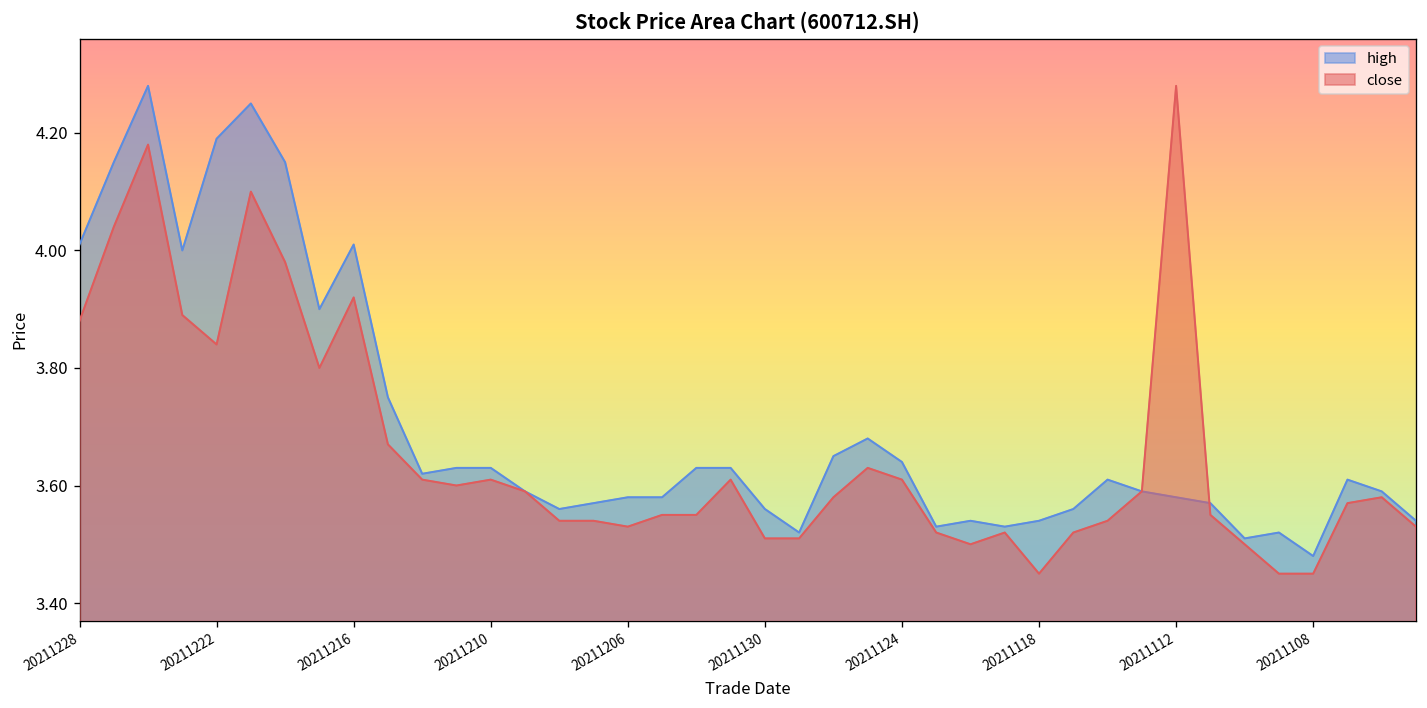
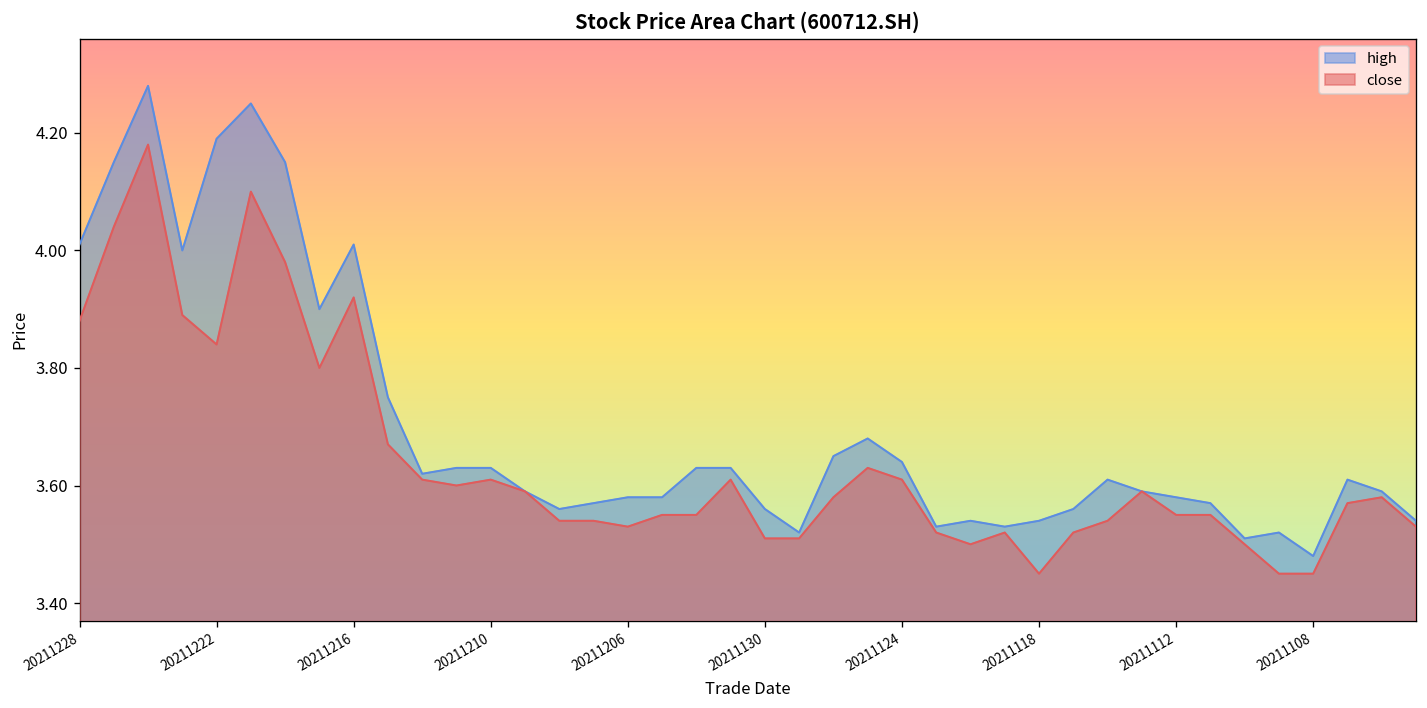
close, 20211112: 4.28 -> 3.55
